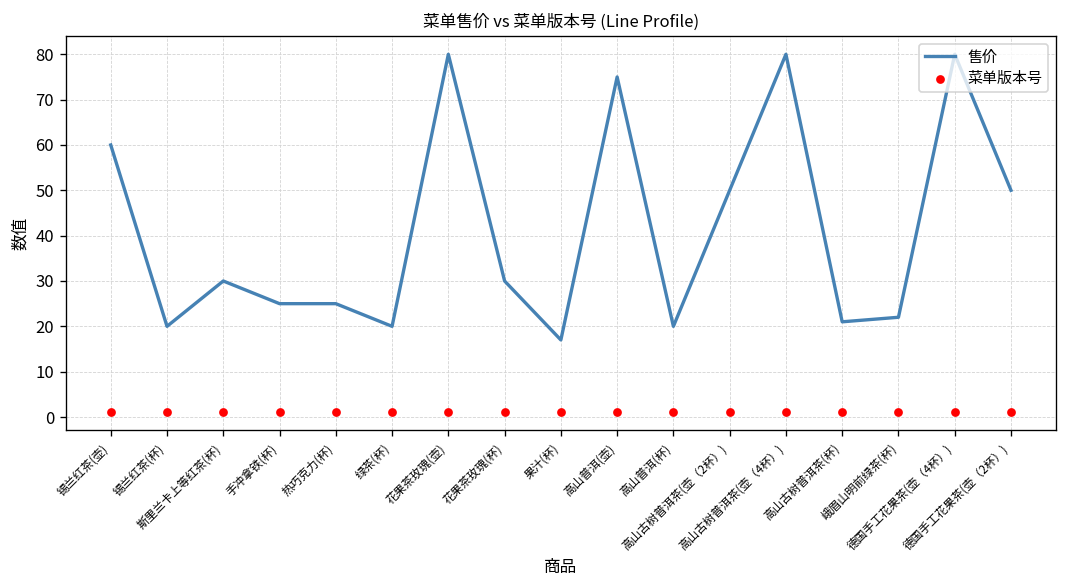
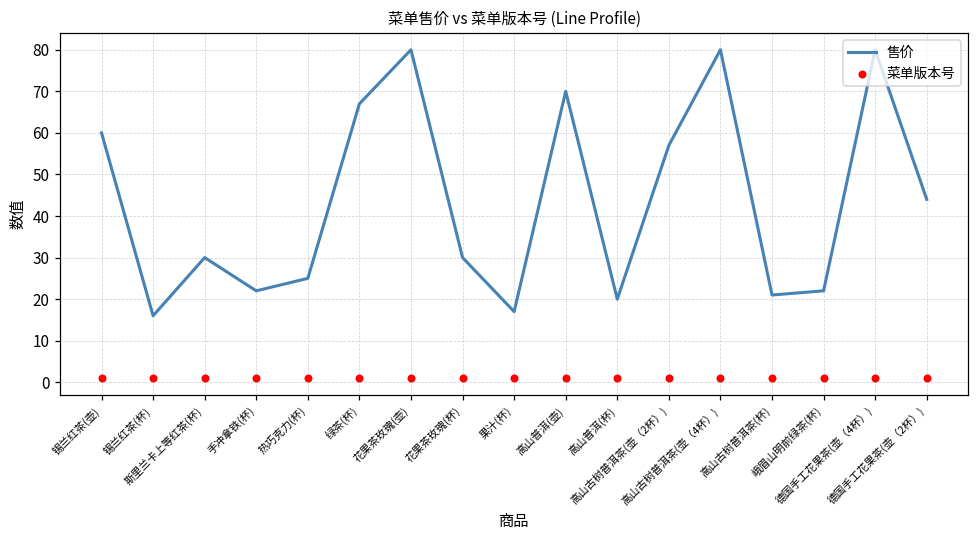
售价, 锡兰红茶(杯): 20 -> 16
售价, 手冲拿铁(杯): 25 -> 22
售价, 绿茶(杯): 20 -> 67
售价, 高山普洱(壶): 75 -> 70
售价, 高山古树普洱茶(壶（2杯）): 50 -> 57
售价, 德国手工花果茶(壶（2杯）): 50 -> 44
